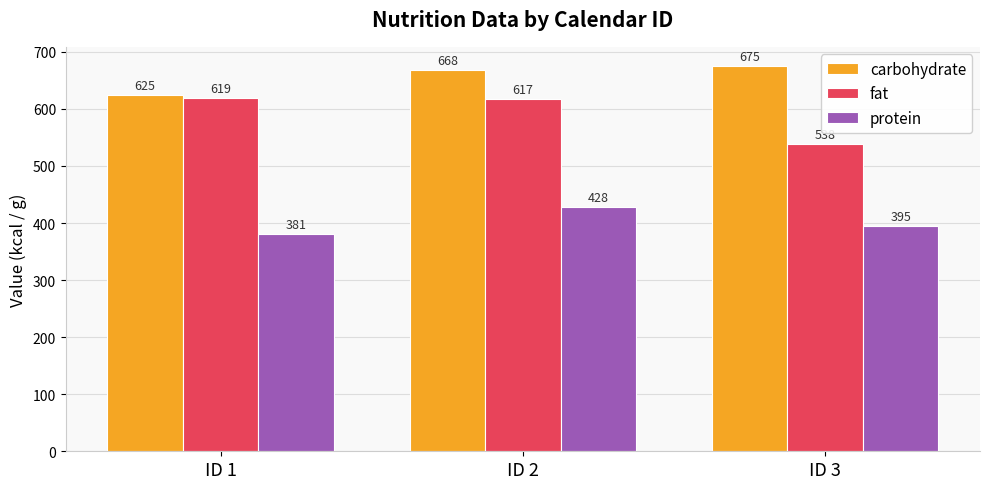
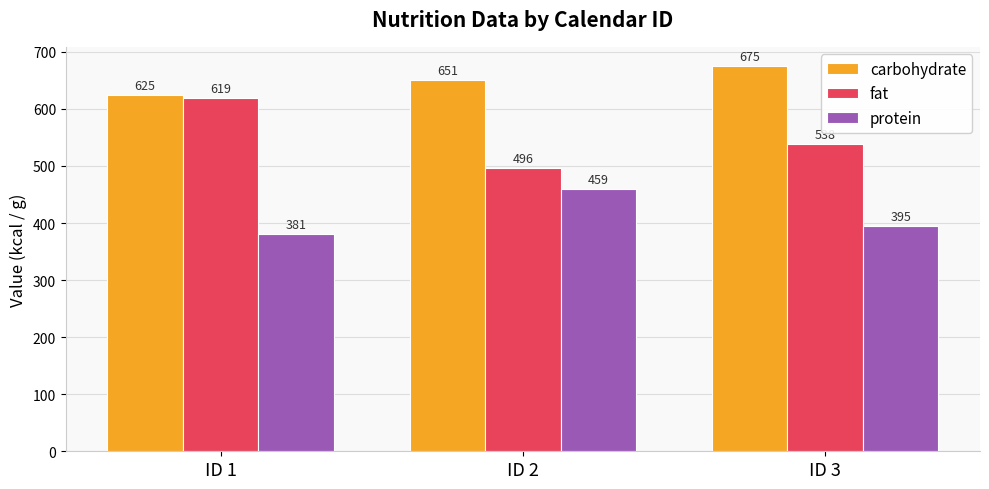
carbohydrate, ID 2: 668 -> 651
fat, ID 2: 617 -> 496
protein, ID 2: 428 -> 459
